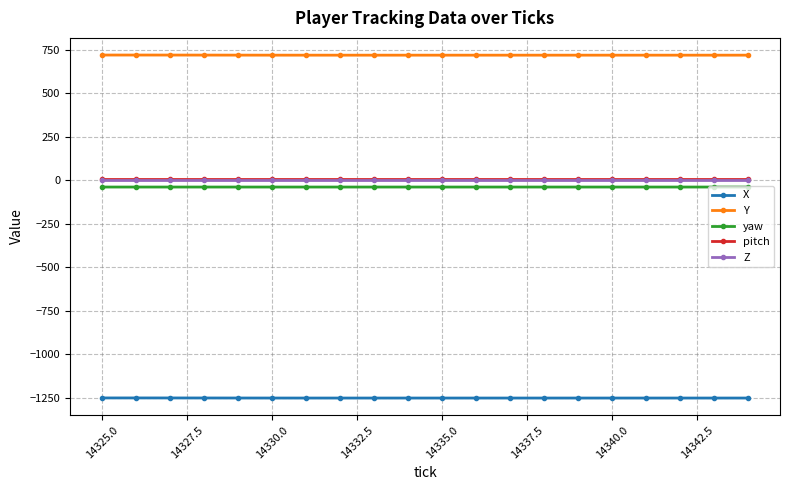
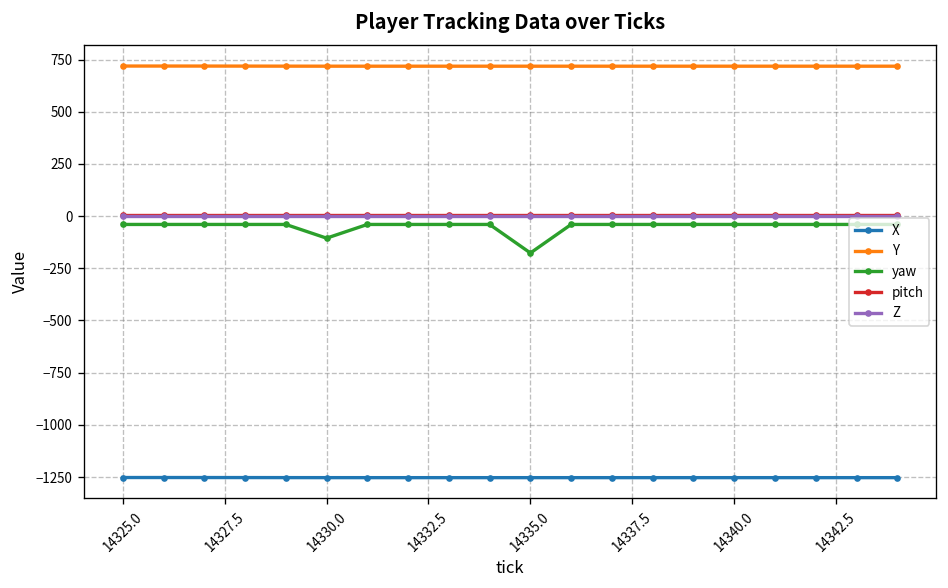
yaw, 14330.0: -40 -> -110
yaw, 14335.0: -40 -> -180
